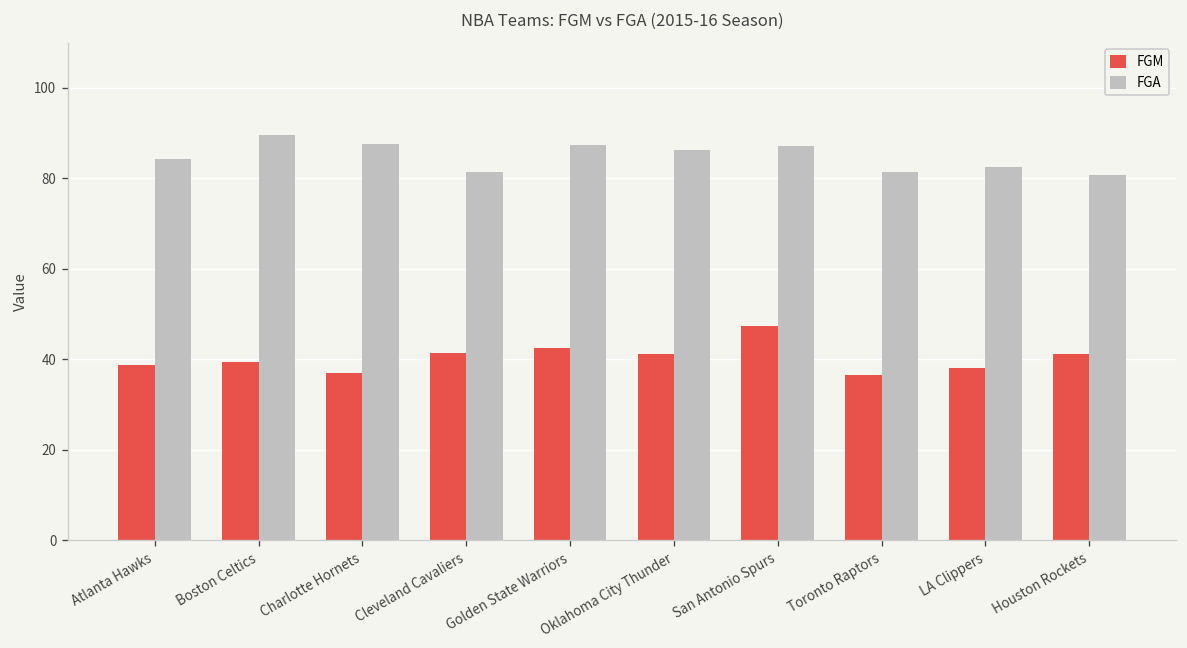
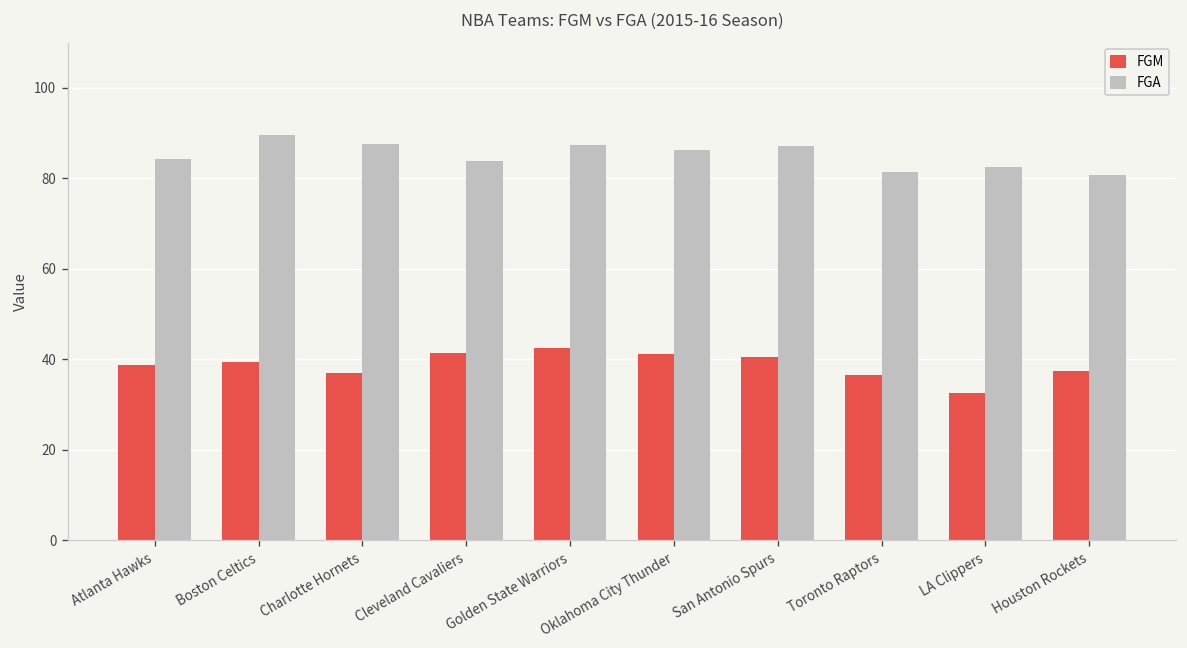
FGA, Cleveland Cavaliers: 81 -> 84
FGM, San Antonio Spurs: 47 -> 41
FGM, LA Clippers: 38 -> 33
FGM, Houston Rockets: 41 -> 37
